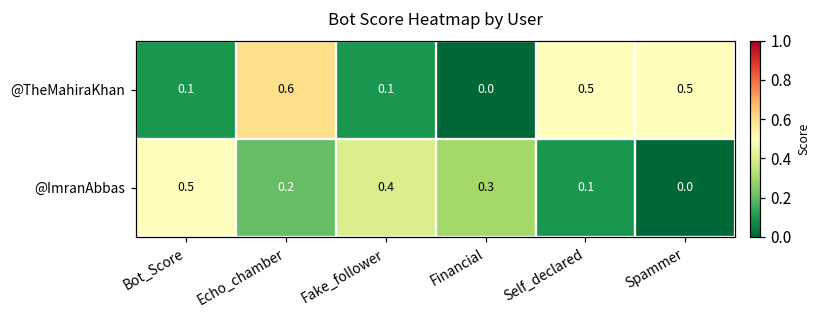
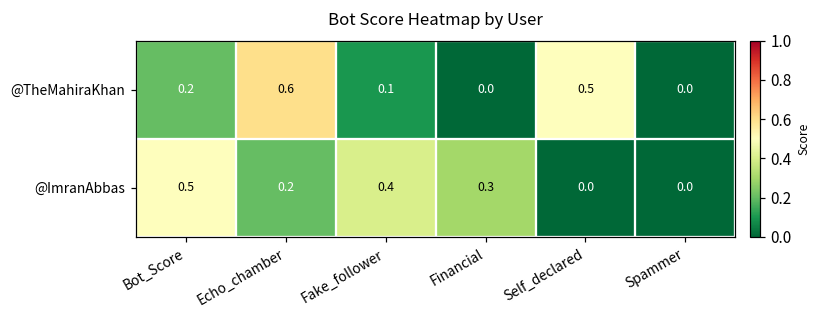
@TheMahiraKhan, Bot_Score: 0.1 -> 0.2
@TheMahiraKhan, Spammer: 0.5 -> 0.0
@ImranAbbas, Self_declared: 0.1 -> 0.0
